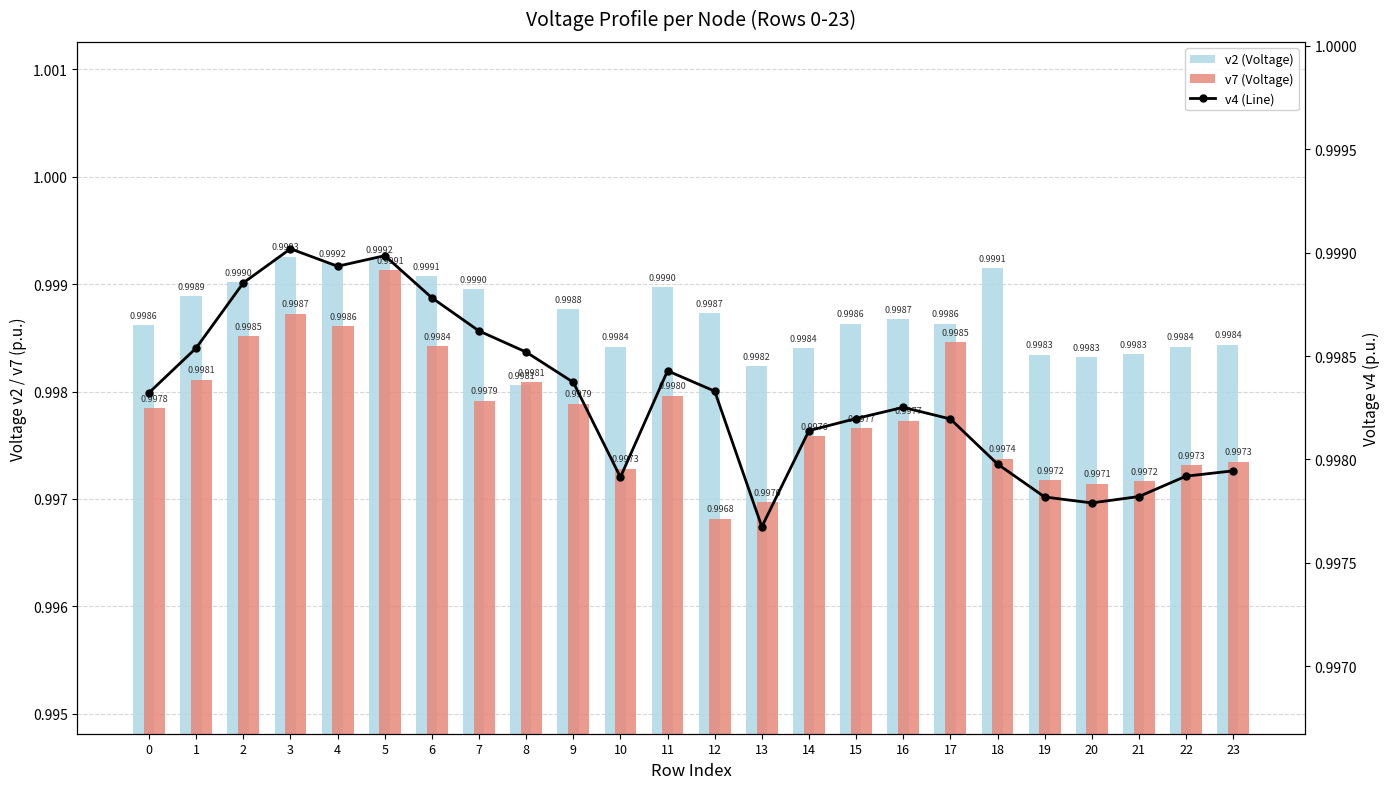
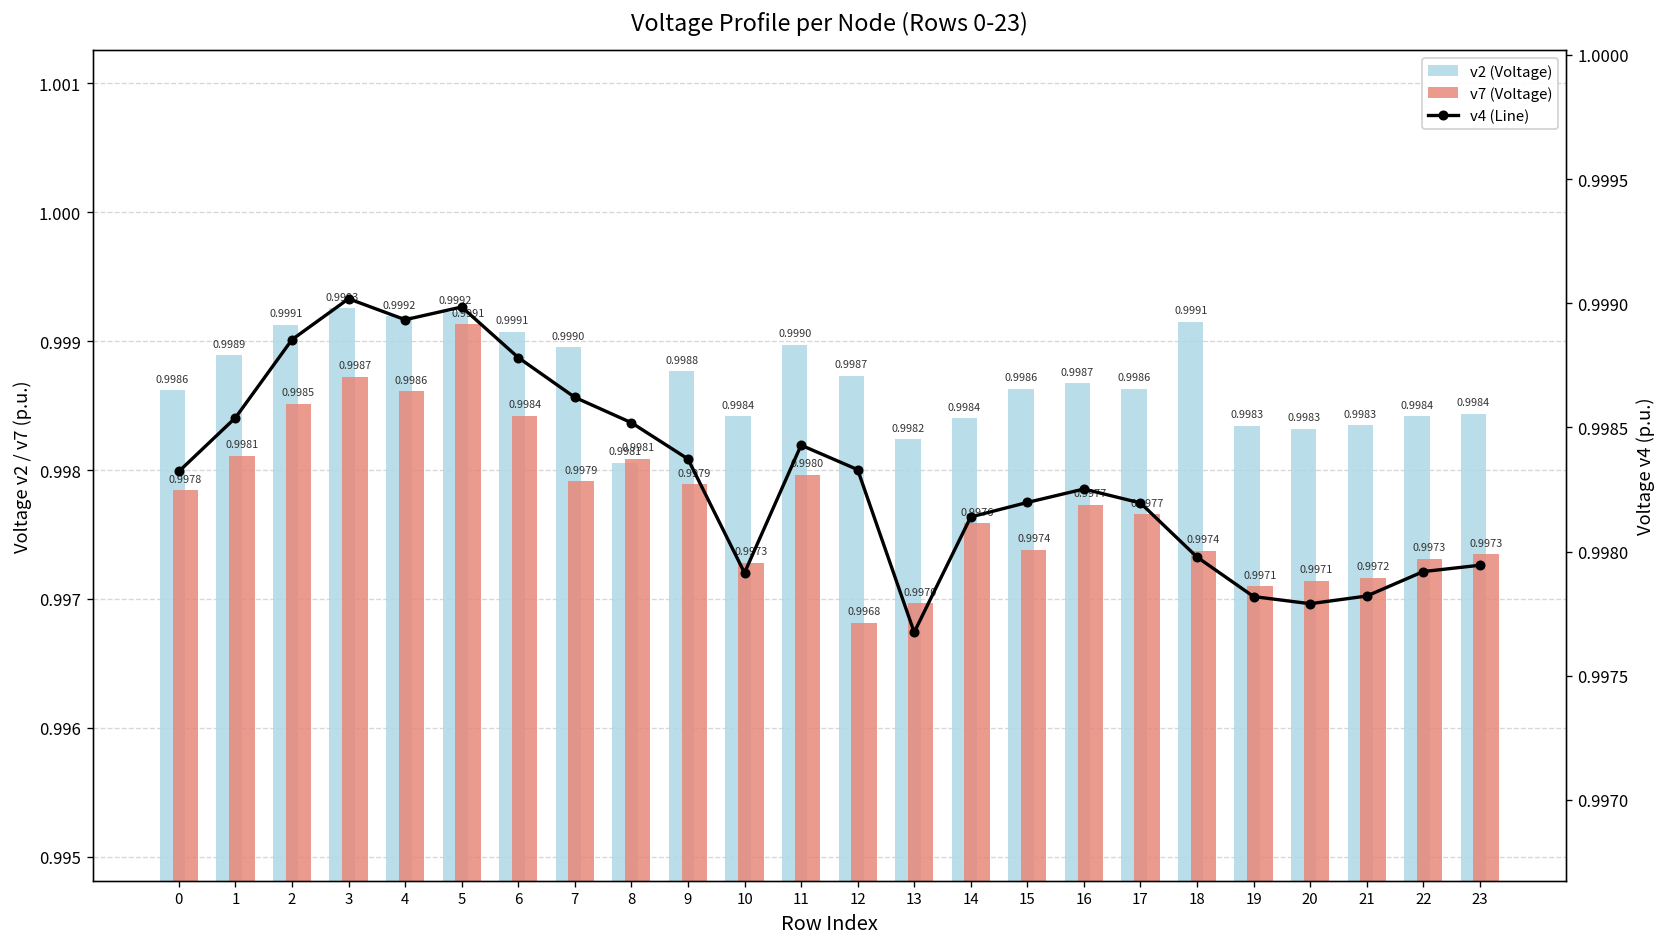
v2 (Voltage), 2: 0.9990 -> 0.9991
v7 (Voltage), 15: 0.9977 -> 0.9974
v7 (Voltage), 17: 0.9985 -> 0.9977
v7 (Voltage), 19: 0.9972 -> 0.9971
